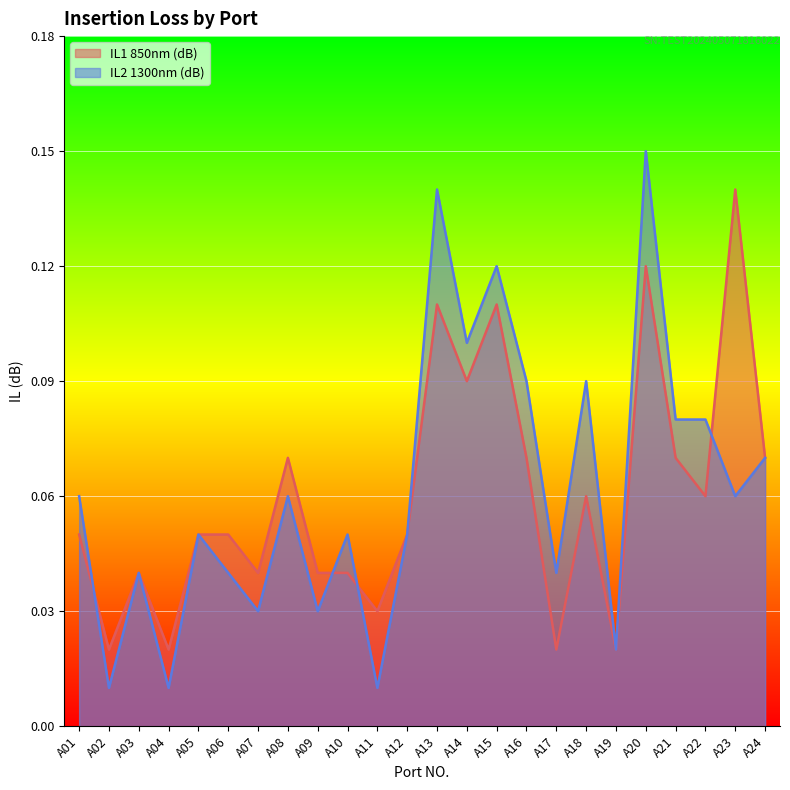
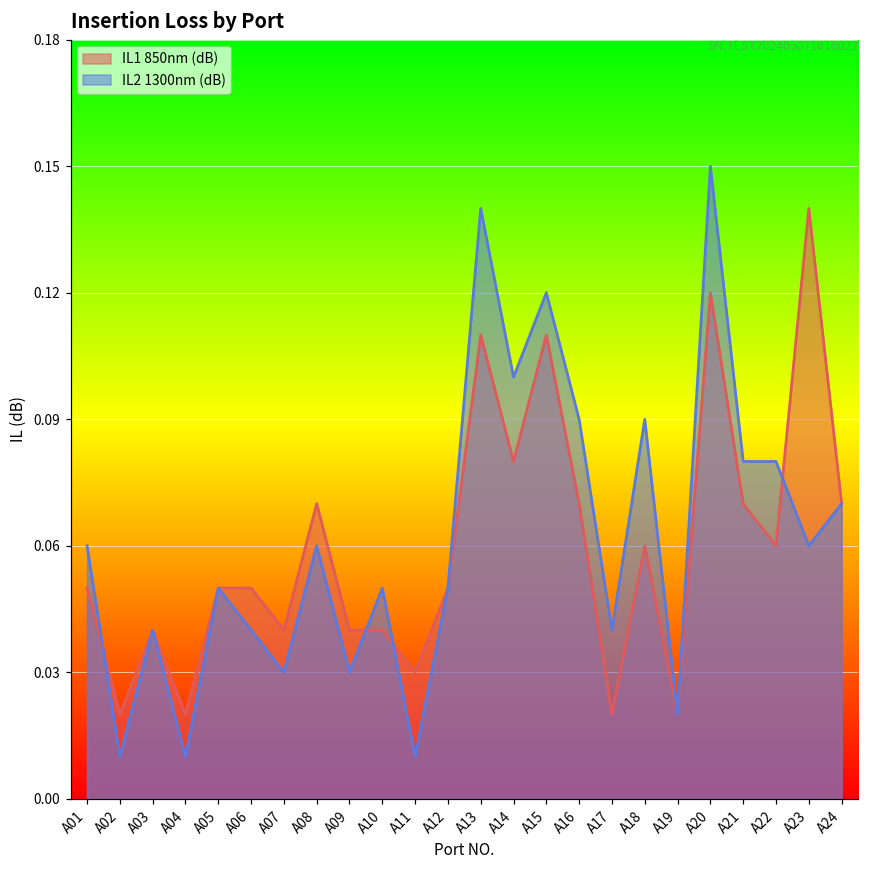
IL1 850nm (dB), A14: 0.09 -> 0.08
